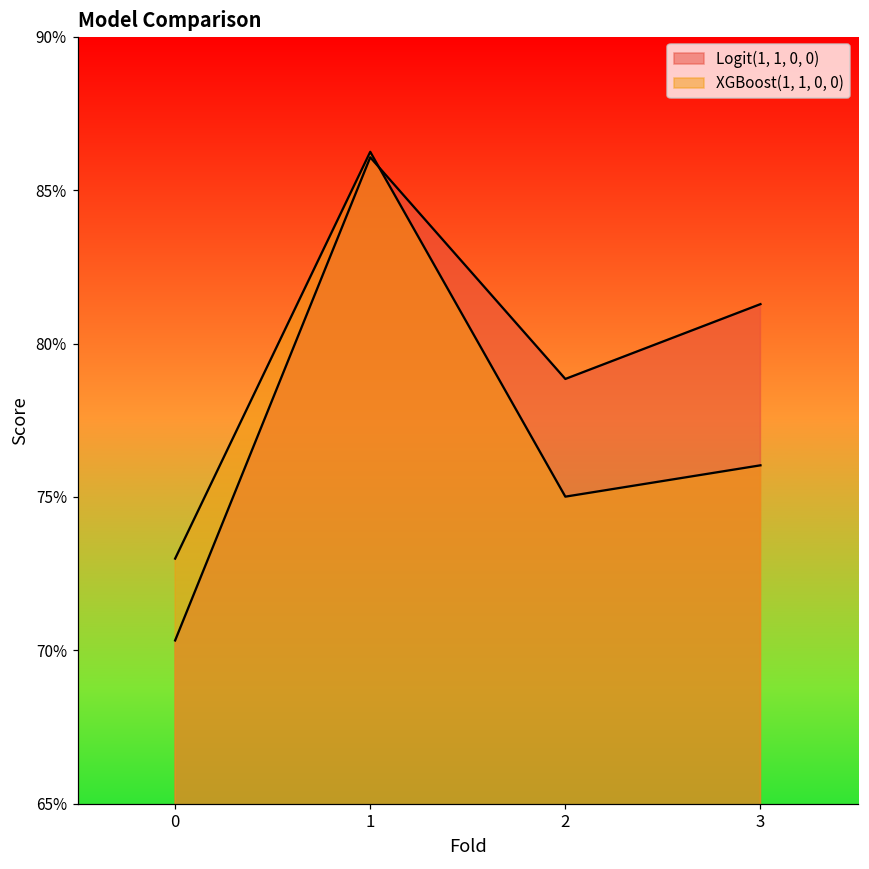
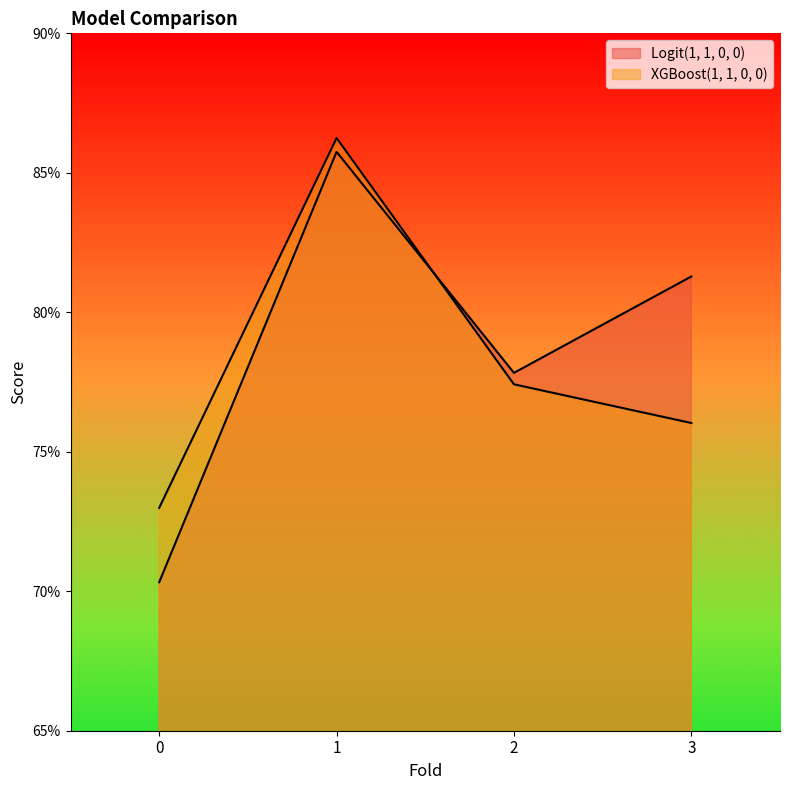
Logit(1, 1, 0, 0), 1: 86.1% -> 85.8%
Logit(1, 1, 0, 0), 2: 78.8% -> 77.8%
XGBoost(1, 1, 0, 0), 2: 75.0% -> 77.4%
